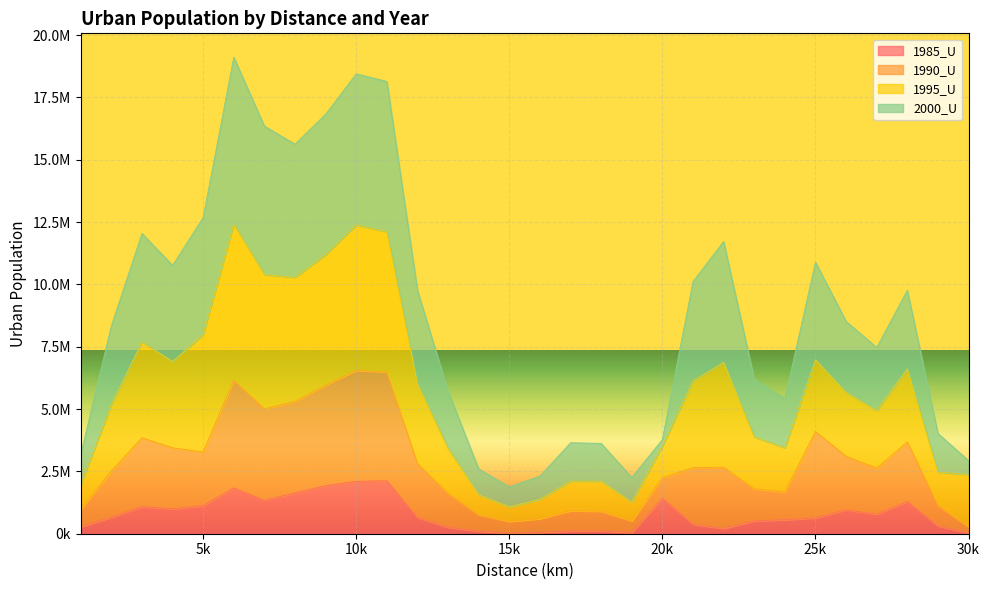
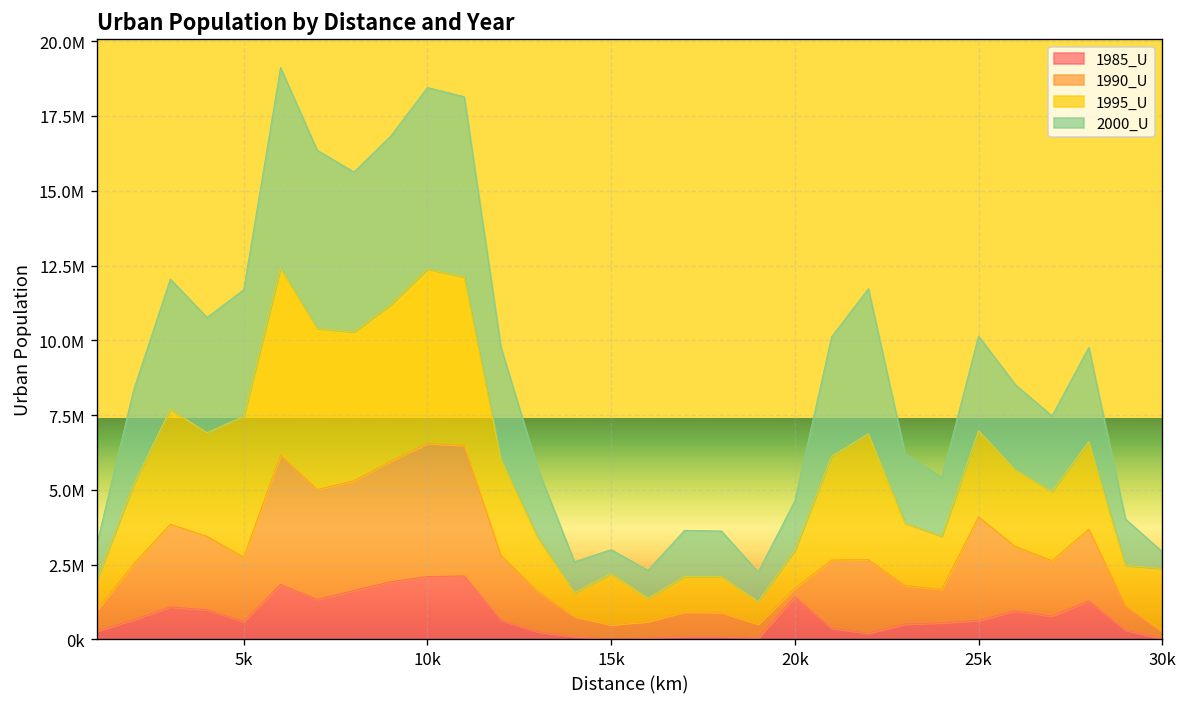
1985_U, 5k: 1100000 -> 600000
2000_U, 5k: 4700000 -> 4200000
1995_U, 15k: 600000 -> 1700000
1990_U, 20k: 800000 -> 300000
2000_U, 20k: 300000 -> 1700000
2000_U, 25k: 3900000 -> 3200000
